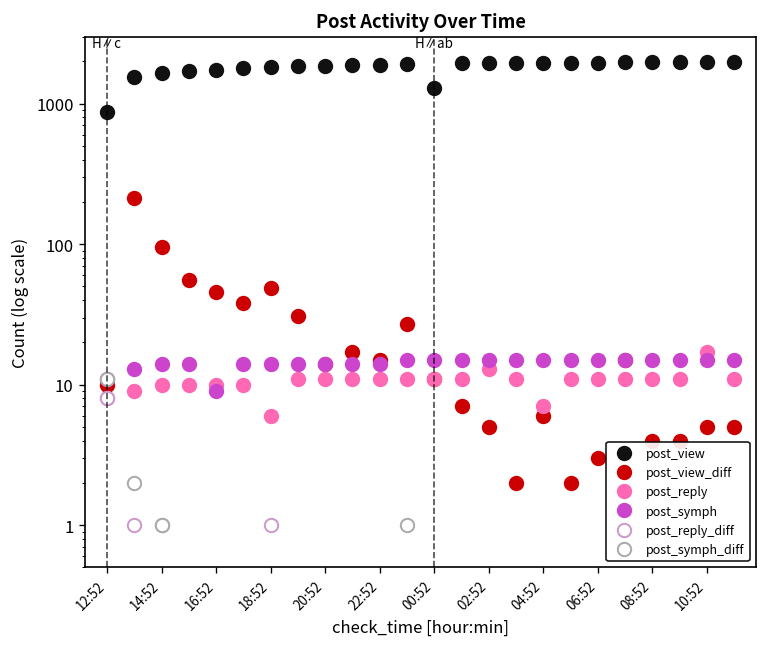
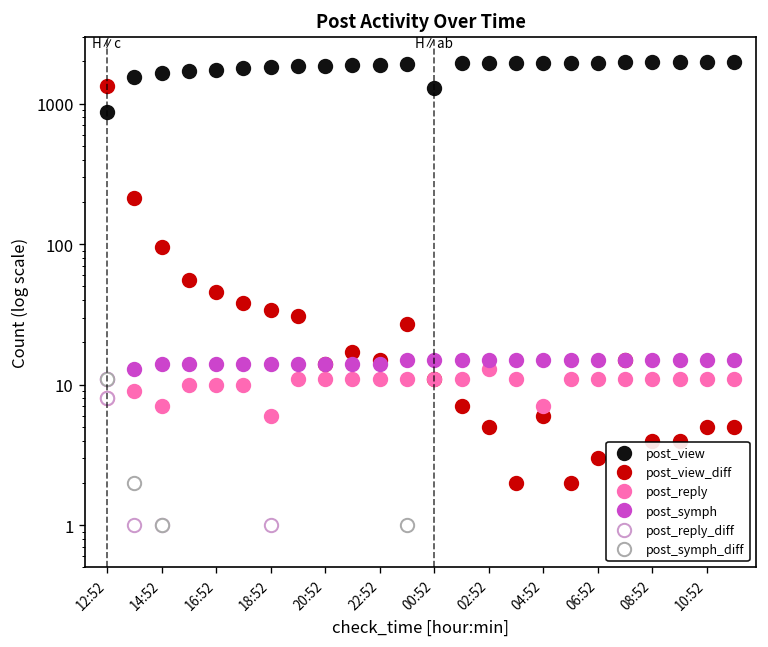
post_view_diff, 12:52: 10 -> 1300
post_reply, 14:52: 10 -> 7
post_symph, 16:52: 9 -> 14
post_view_diff, 18:52: 49 -> 34
post_reply, 10:52: 17 -> 11
